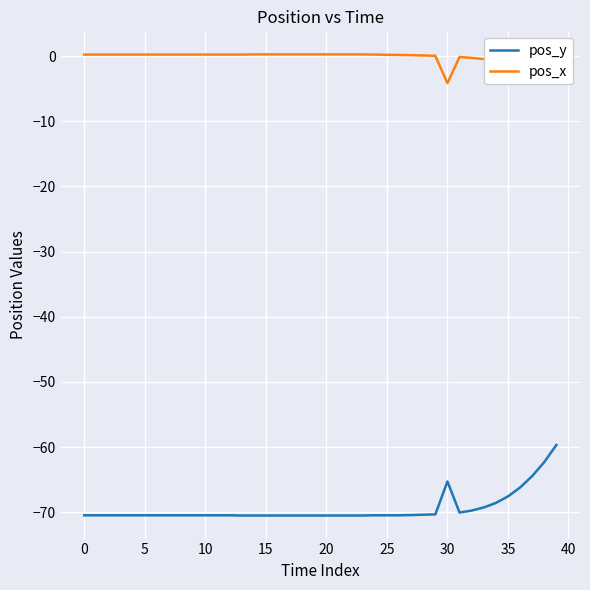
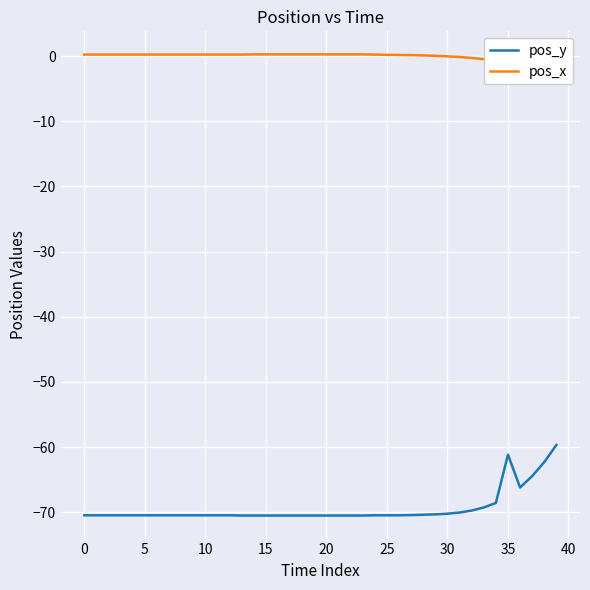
pos_y, 30: -65 -> -70
pos_x, 30: -4 -> 0
pos_y, 35: -68 -> -61
